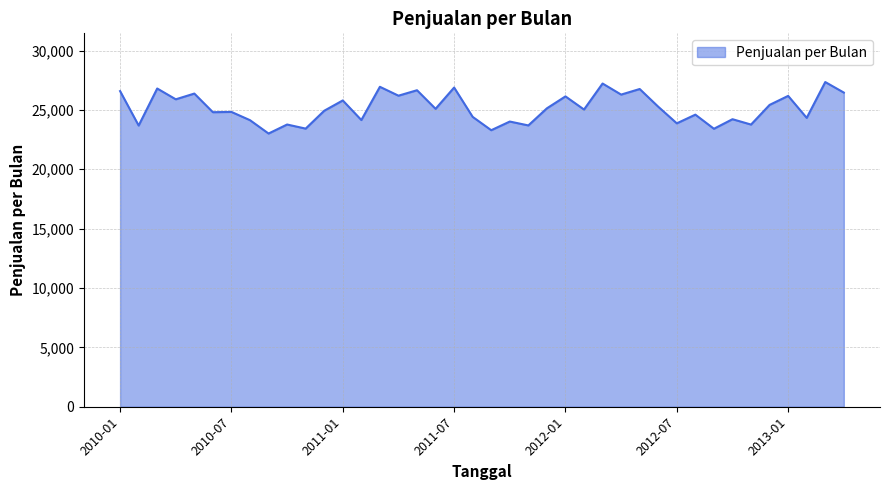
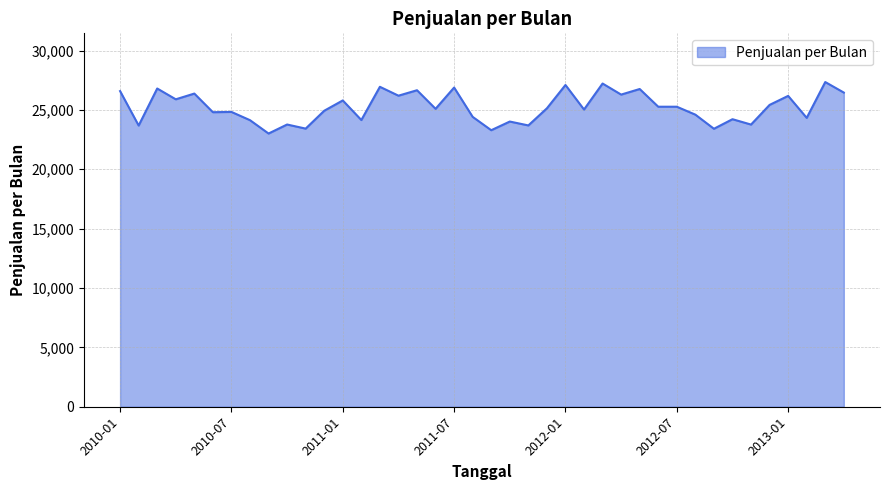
2012-01: 26,100 -> 27,100
2012-07: 23,900 -> 25,300
